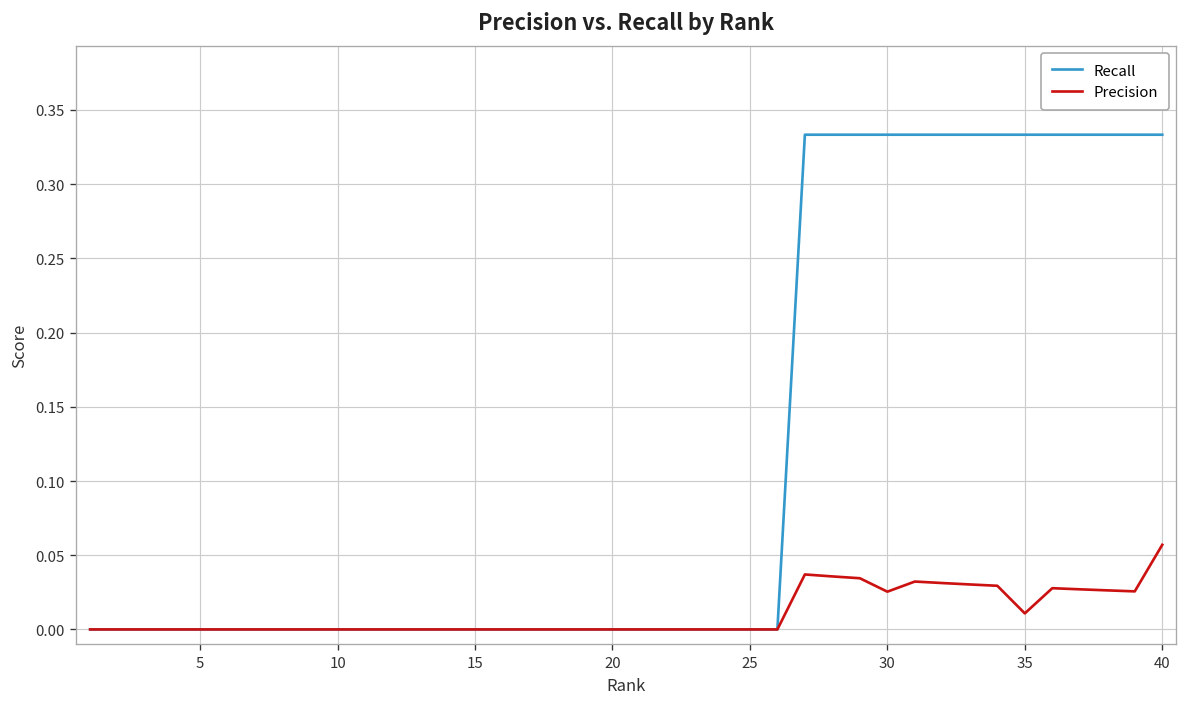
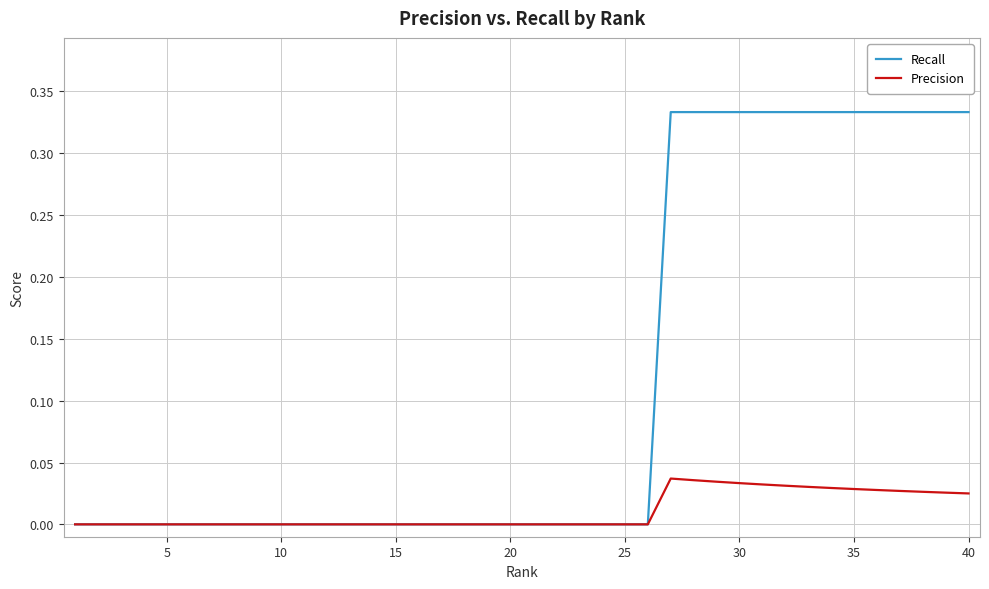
Precision, 30: 0.025 -> 0.033
Precision, 35: 0.011 -> 0.029
Precision, 40: 0.057 -> 0.025
